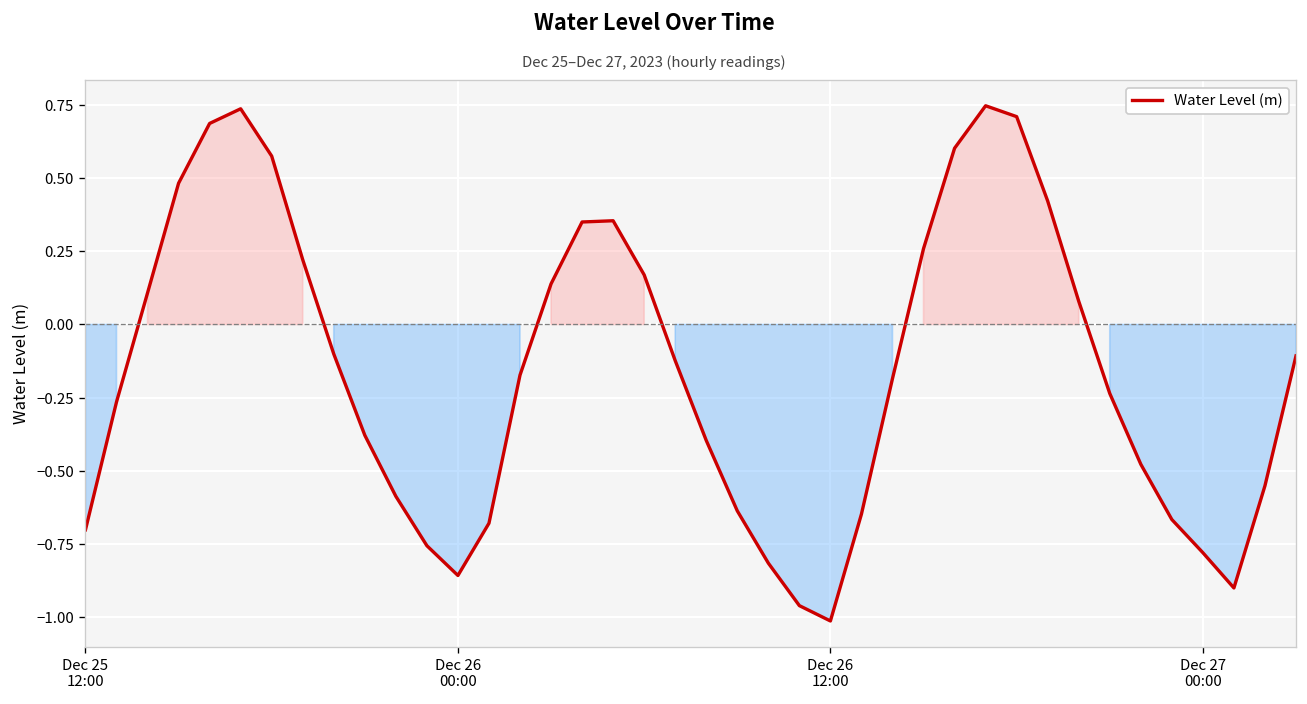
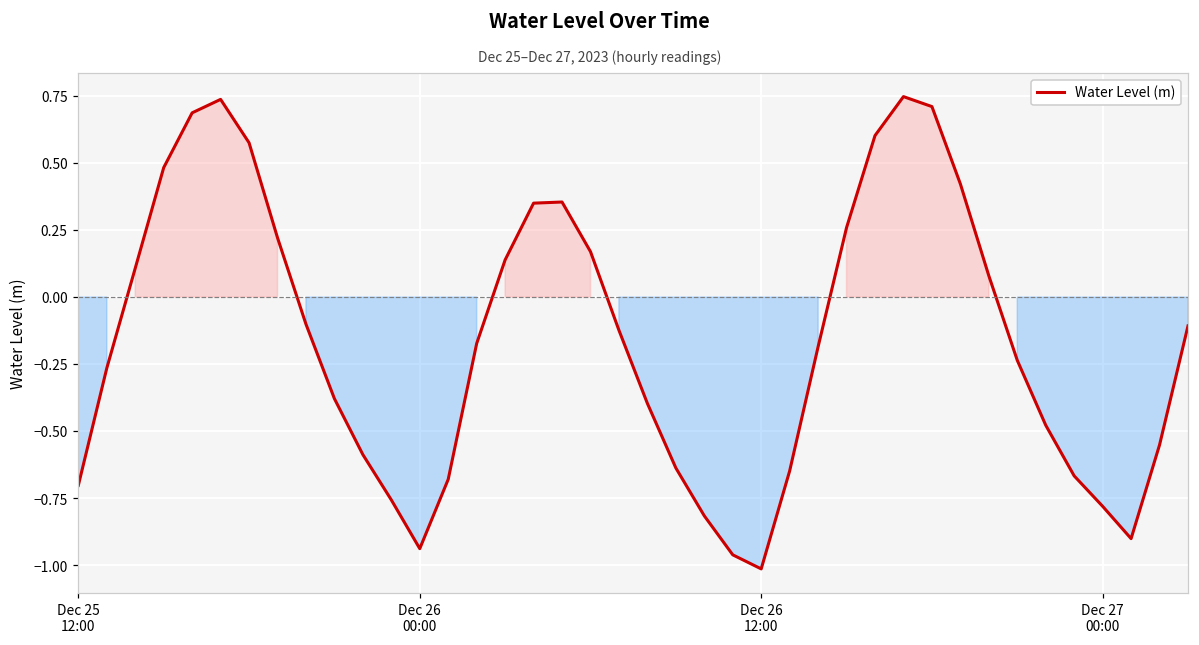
Dec 26 00:00: -0.86 -> -0.94
